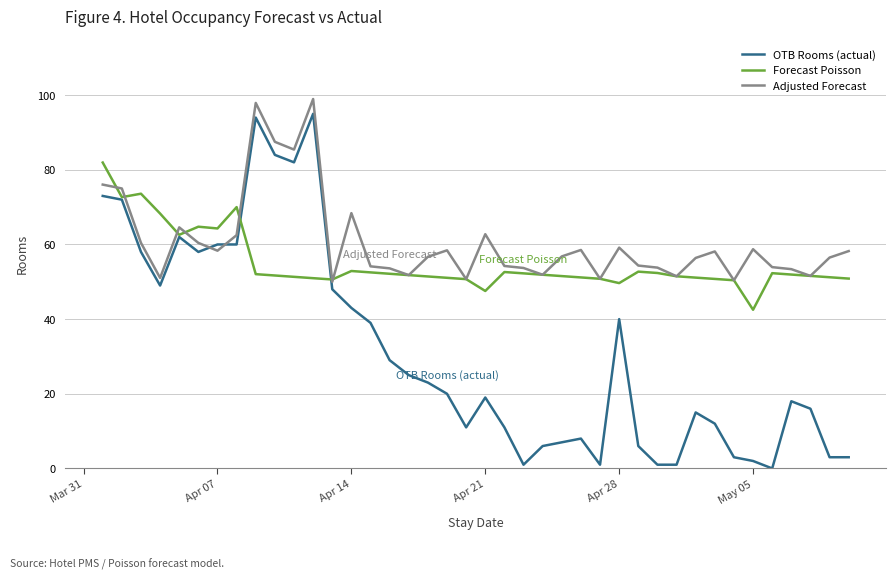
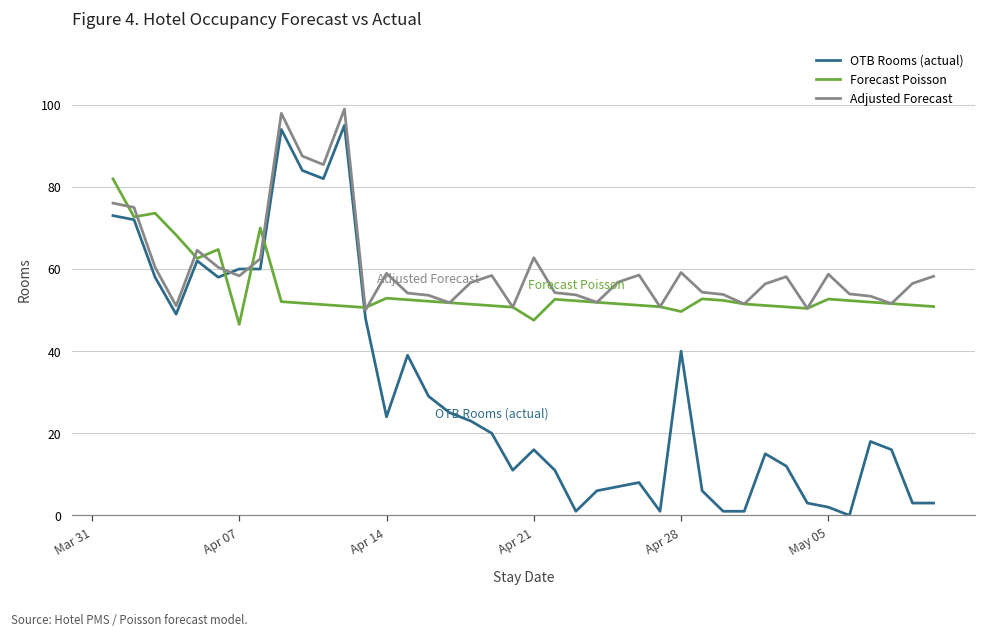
Forecast Poisson, Apr 07: 64 -> 47
OTB Rooms (actual), Apr 14: 43 -> 24
Adjusted Forecast, Apr 14: 68 -> 59
OTB Rooms (actual), Apr 21: 19 -> 16
Forecast Poisson, May 05: 43 -> 53
